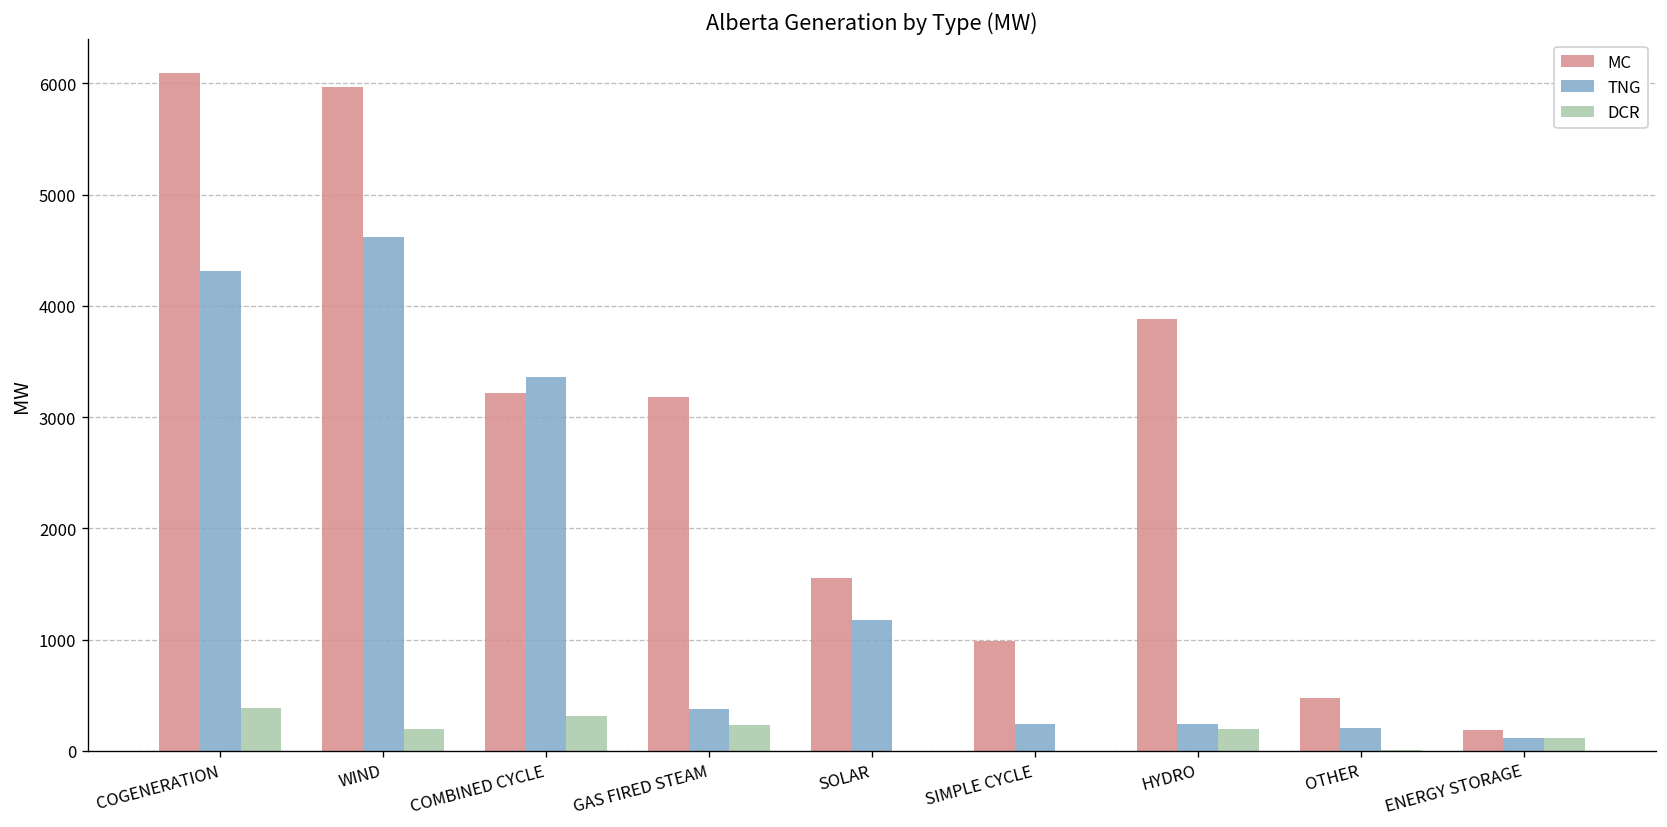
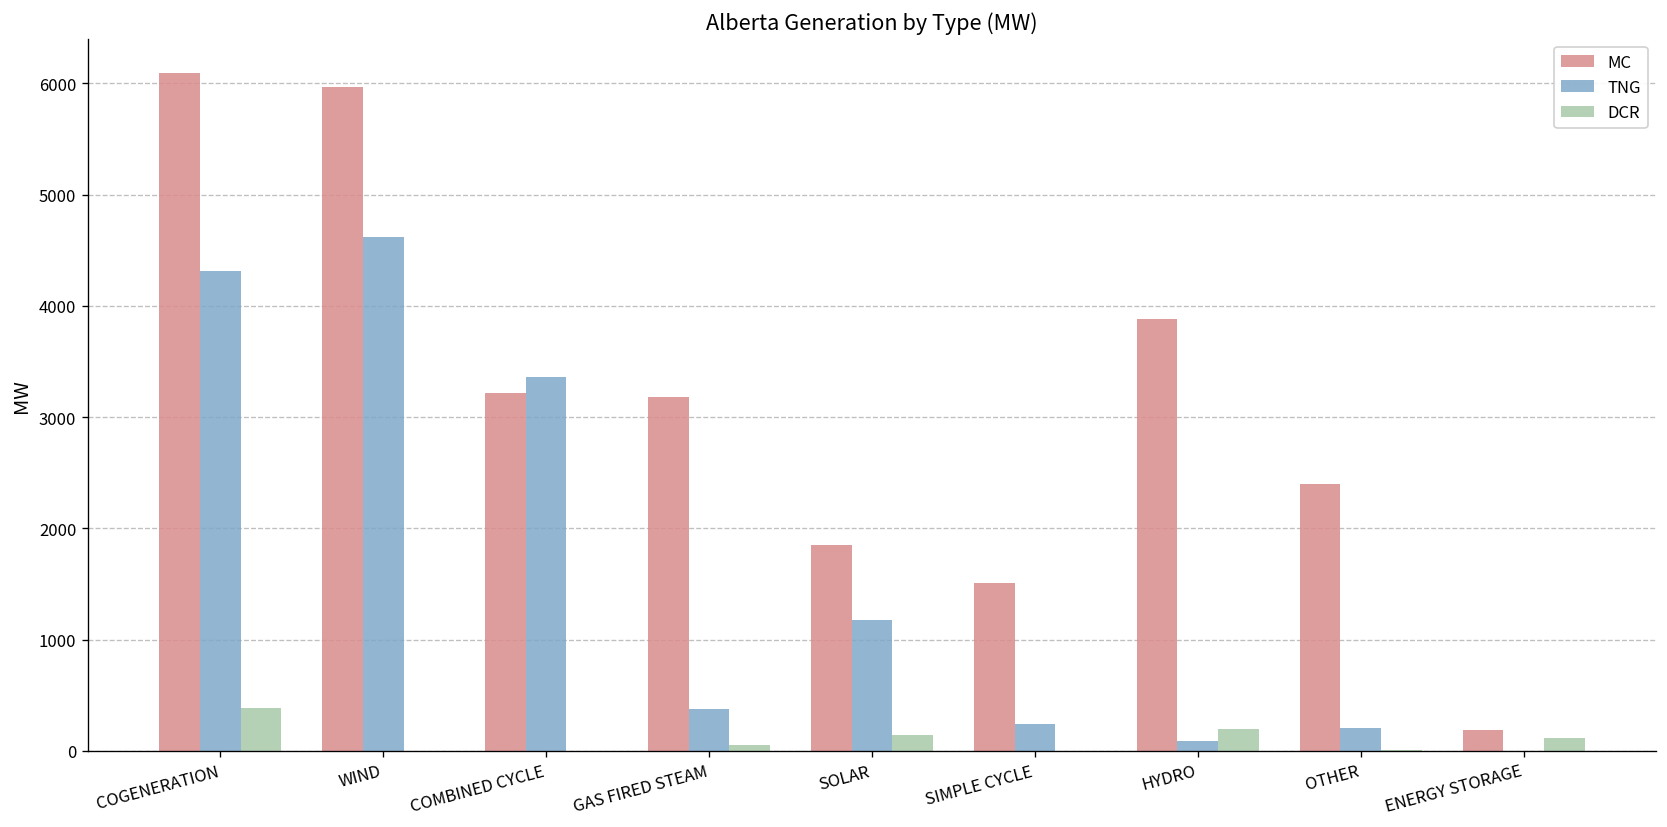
DCR, WIND: 200 -> 0
DCR, COMBINED CYCLE: 300 -> 0
DCR, GAS FIRED STEAM: 200 -> 100
MC, SOLAR: 1600 -> 1900
DCR, SOLAR: 0 -> 100
MC, SIMPLE CYCLE: 1000 -> 1500
TNG, HYDRO: 200 -> 100
MC, OTHER: 500 -> 2400
TNG, ENERGY STORAGE: 100 -> 0
